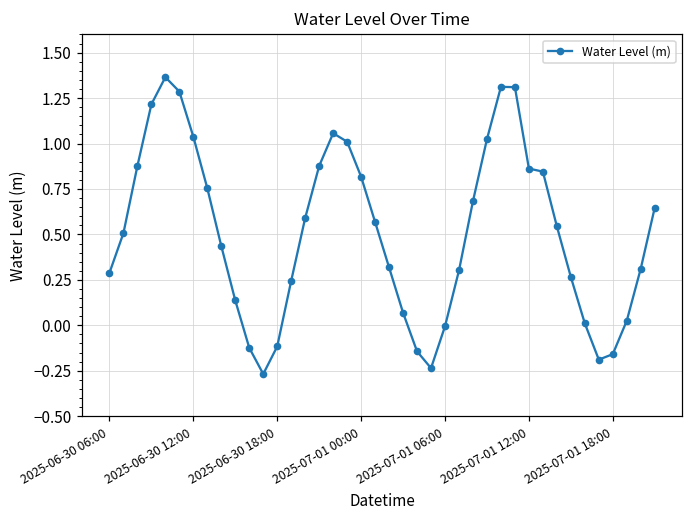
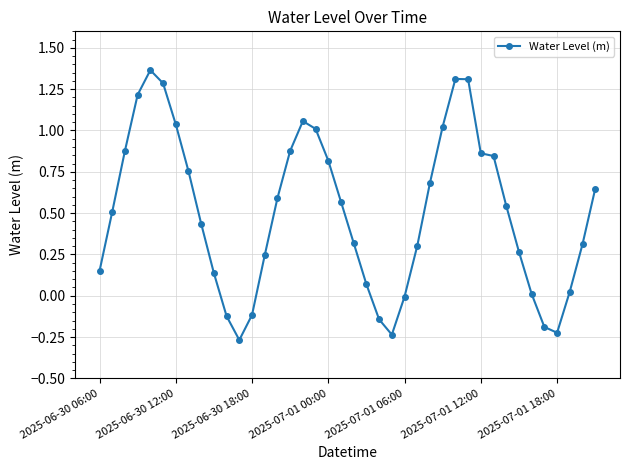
2025-06-30 06:00: 0.29 -> 0.15
2025-07-01 18:00: -0.16 -> -0.22
